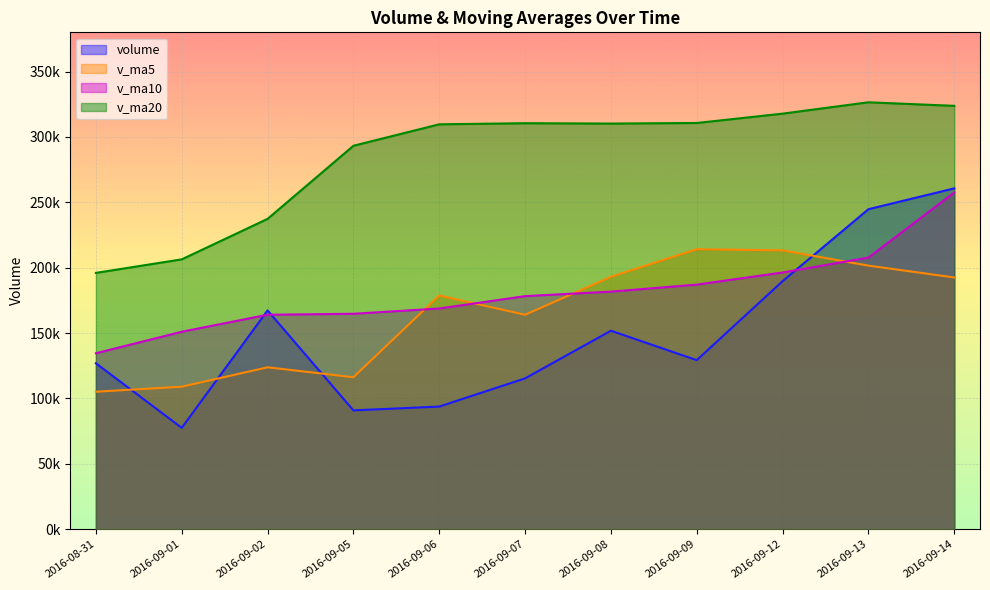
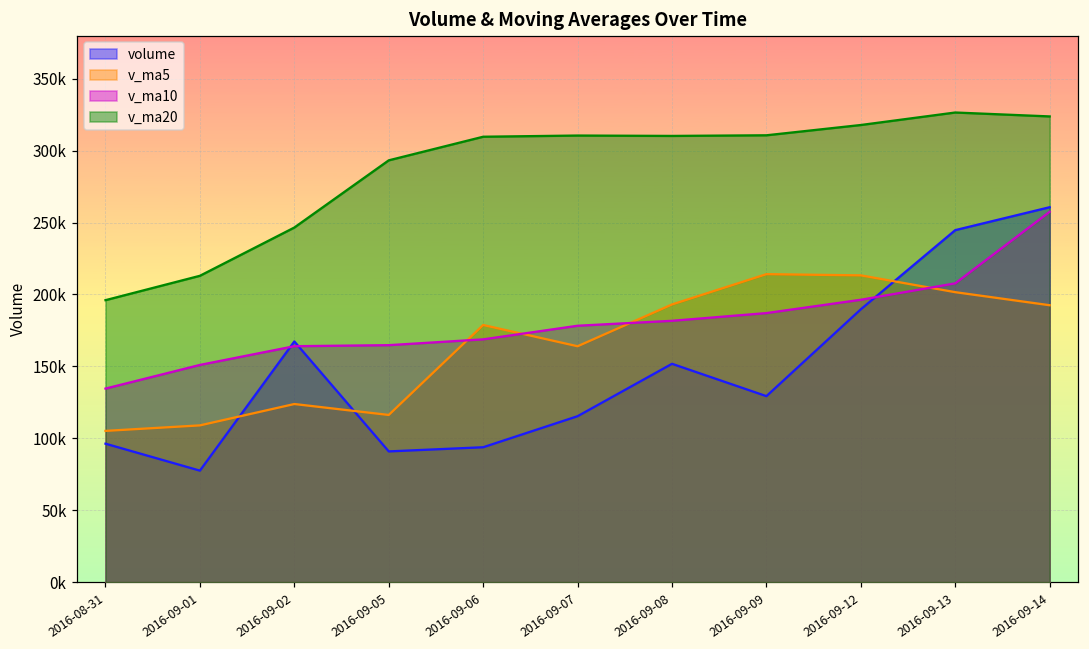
volume, 2016-08-31: 127000 -> 96000
v_ma20, 2016-09-01: 206000 -> 213000
v_ma20, 2016-09-02: 237000 -> 247000
